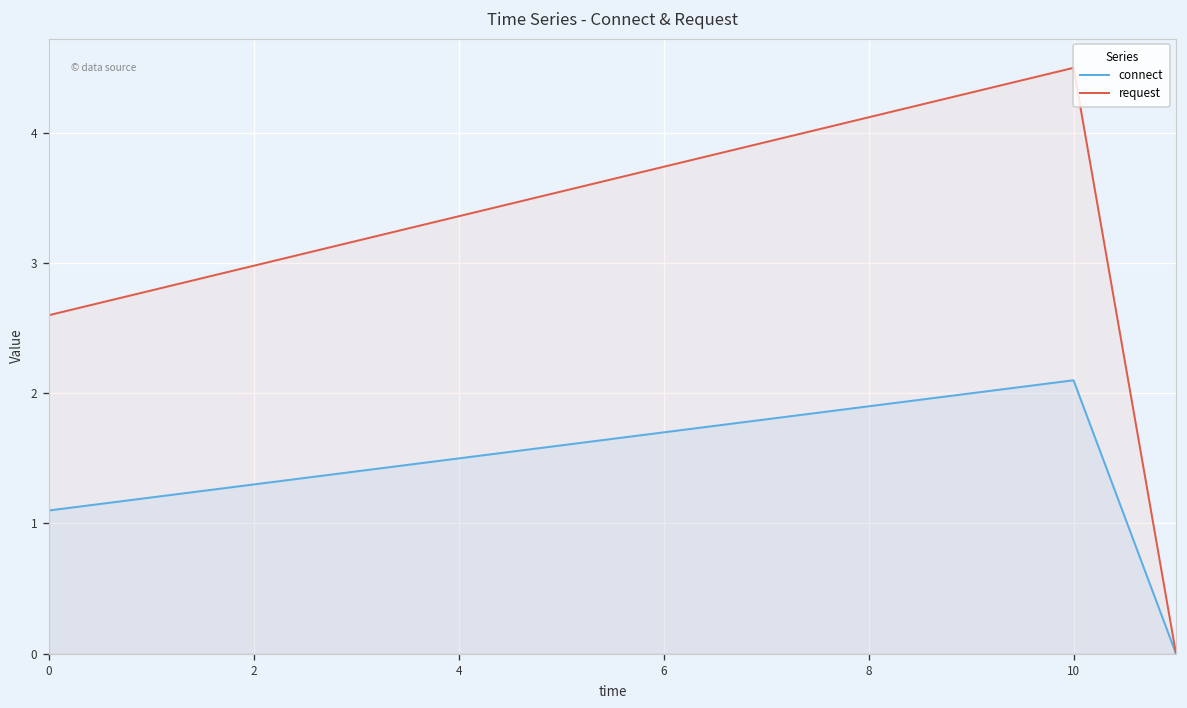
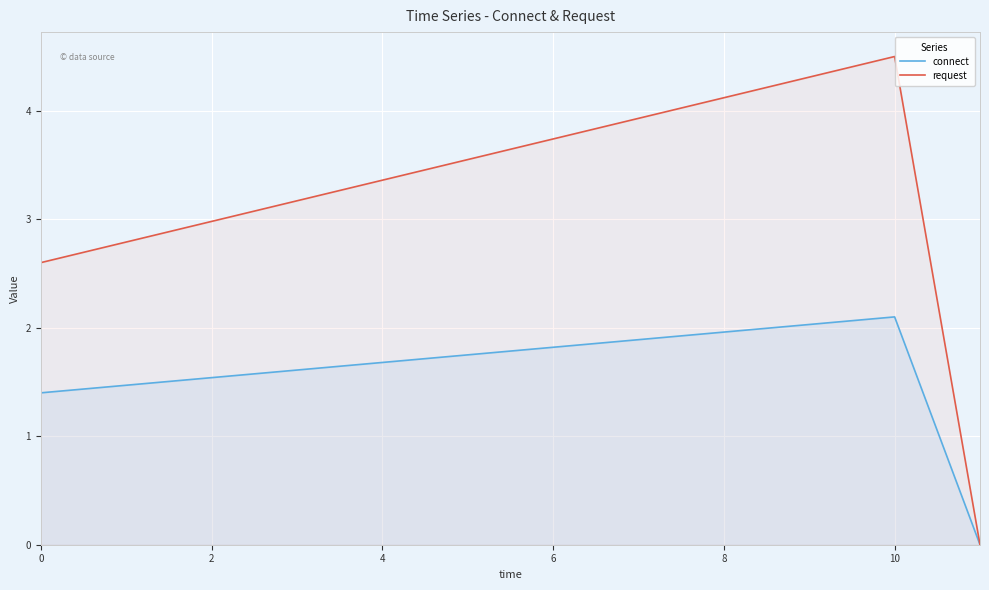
connect, 0: 1.1 -> 1.4
